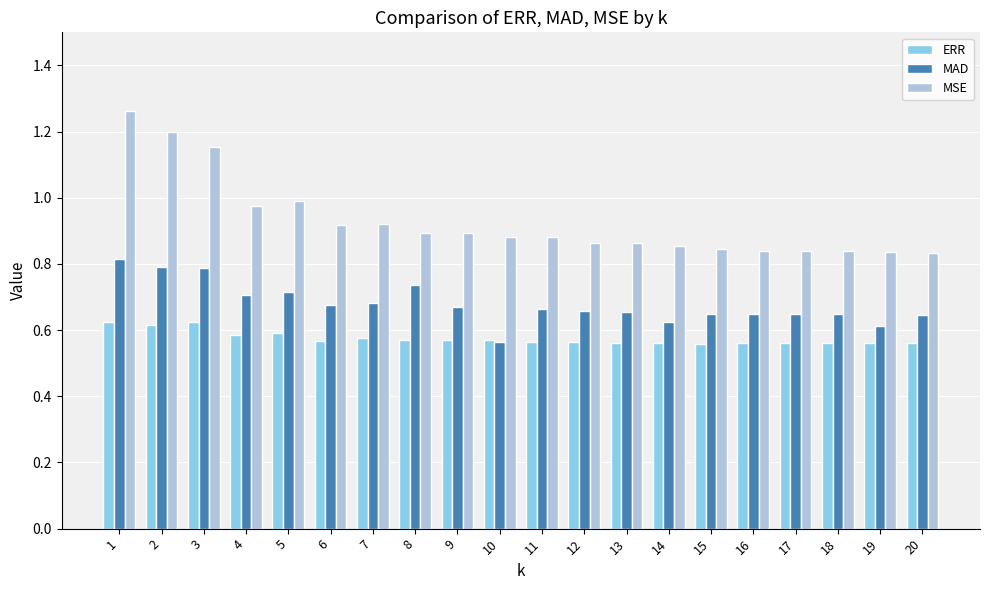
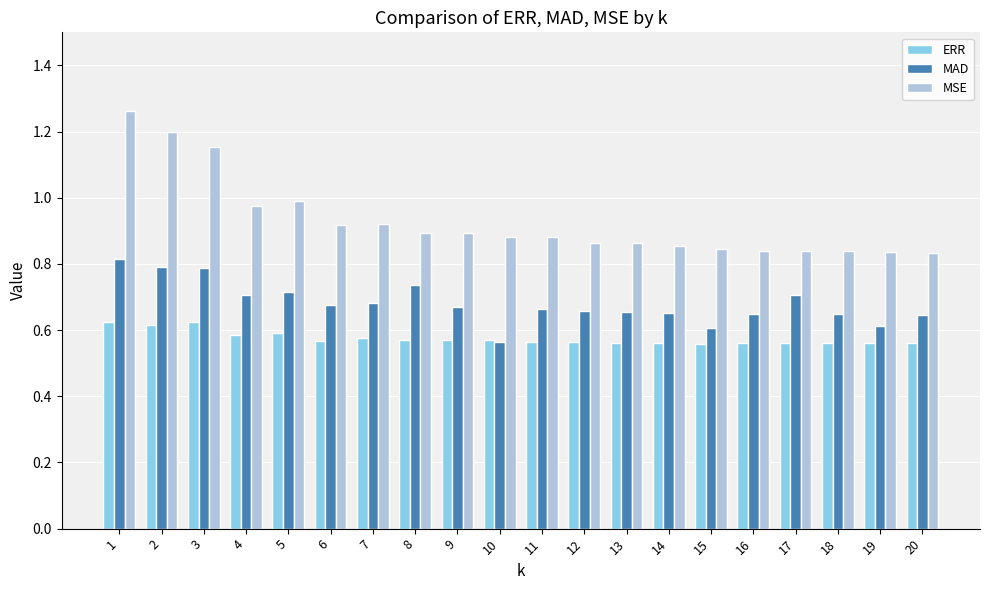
MAD, 14: 0.63 -> 0.65
MAD, 15: 0.65 -> 0.61
MAD, 17: 0.65 -> 0.71
